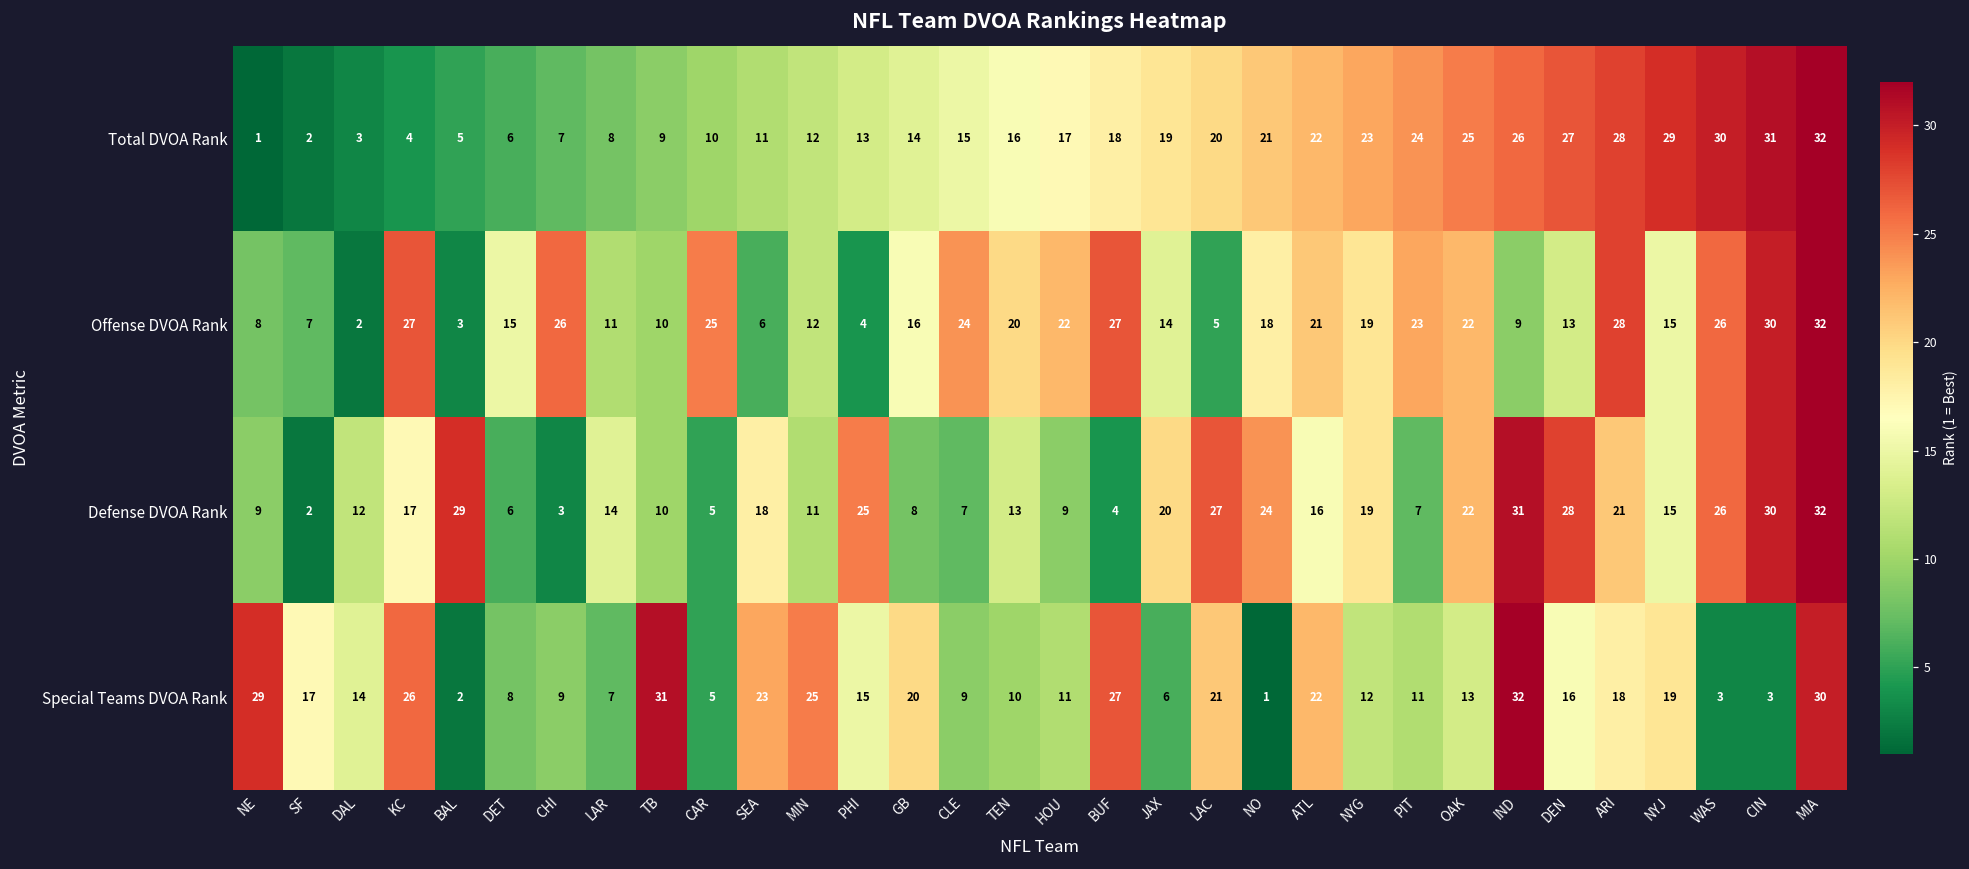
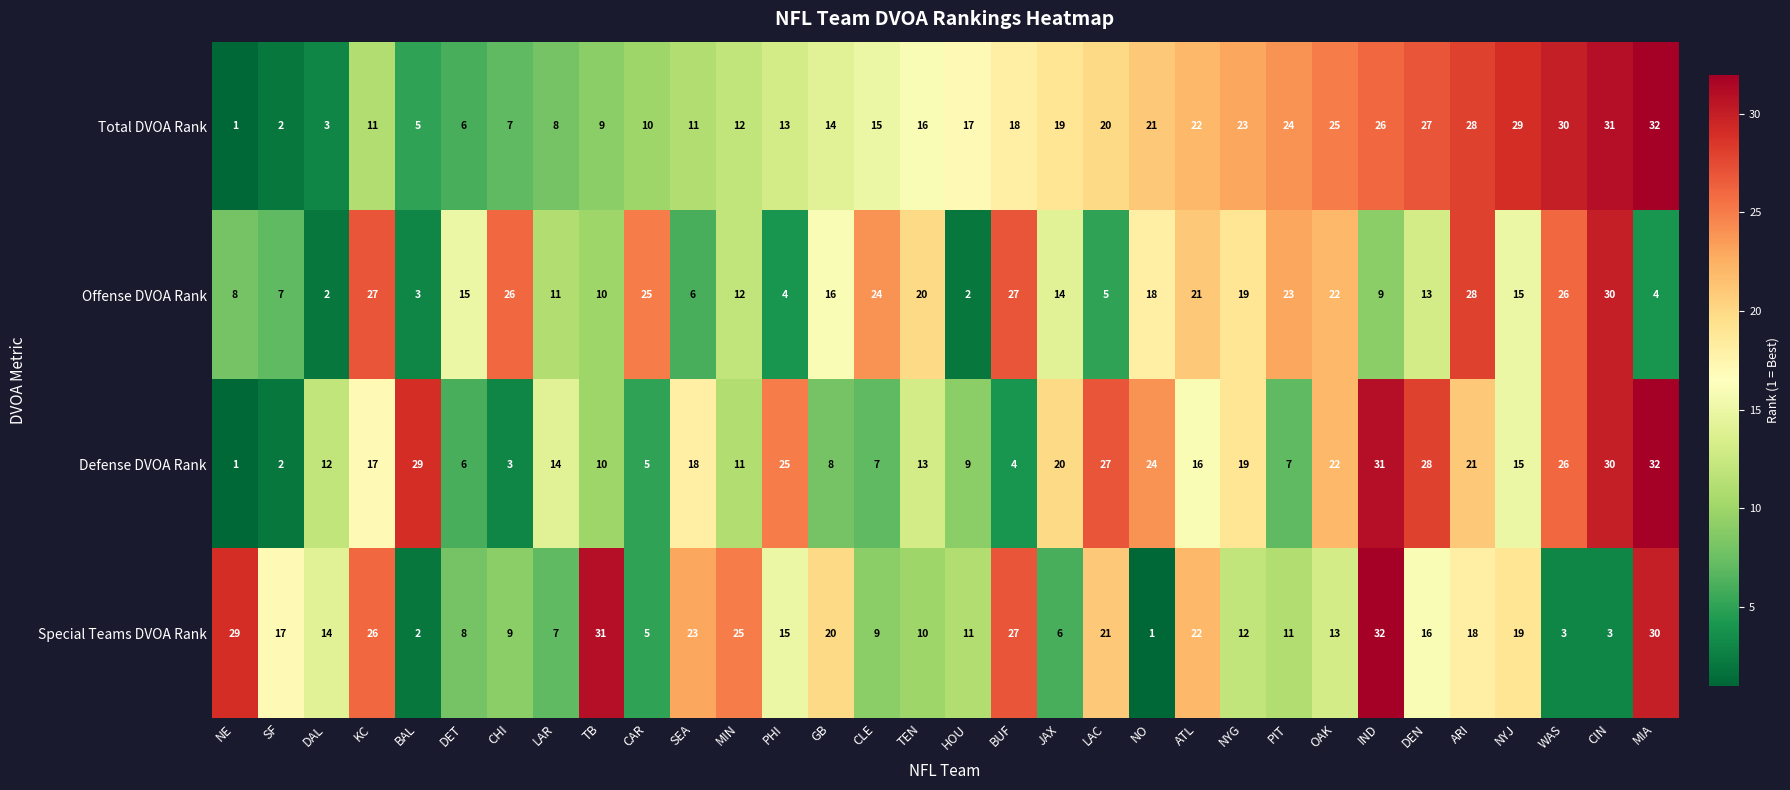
Total DVOA Rank, KC: 4 -> 11
Offense DVOA Rank, HOU: 22 -> 2
Offense DVOA Rank, MIA: 32 -> 4
Defense DVOA Rank, NE: 9 -> 1
